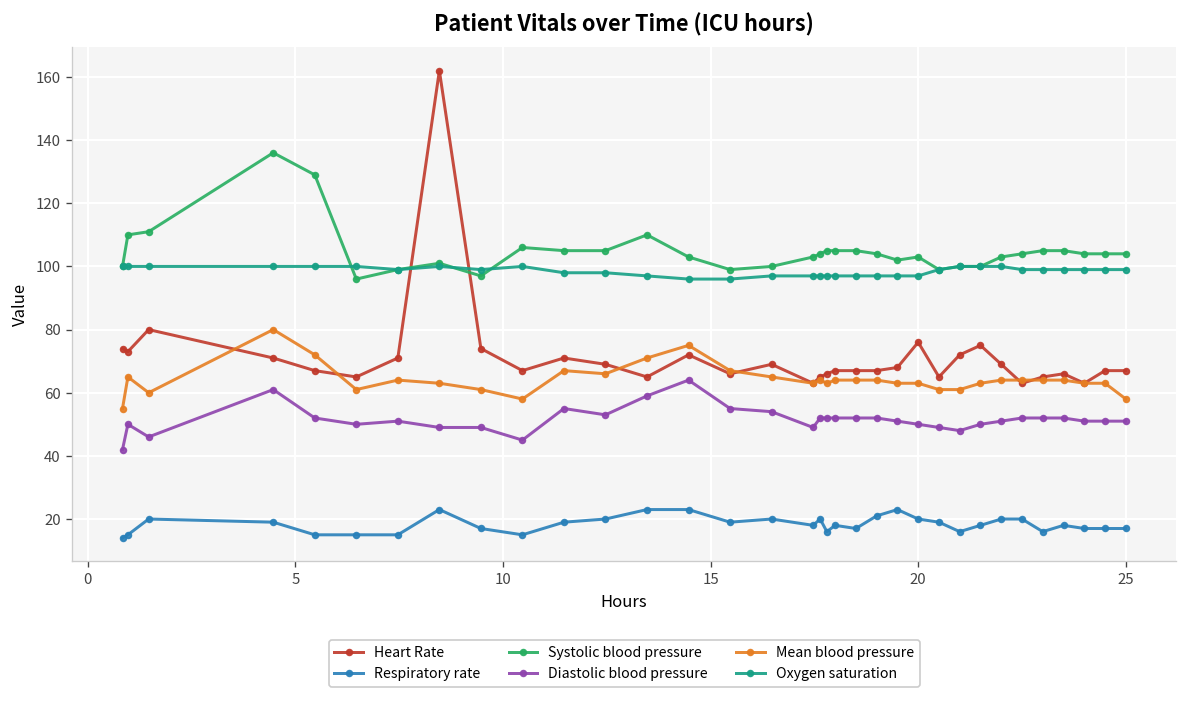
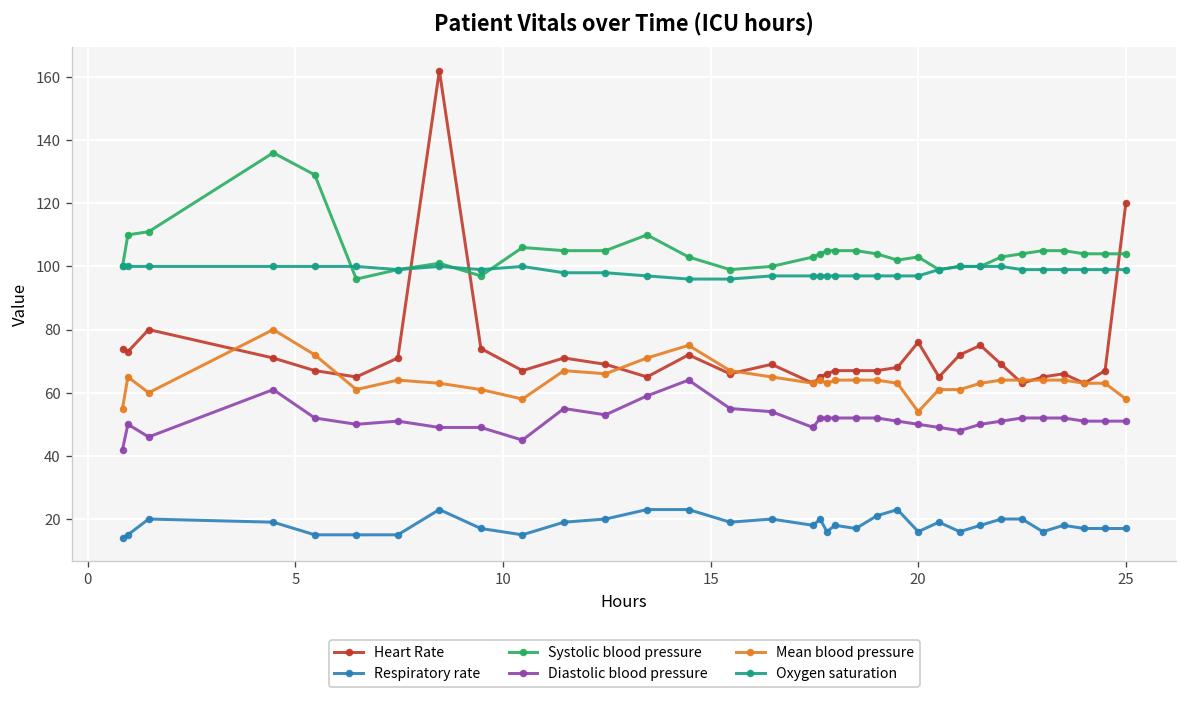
Respiratory rate, 20: 20 -> 16
Mean blood pressure, 20: 63 -> 54
Heart Rate, 25: 67 -> 120
